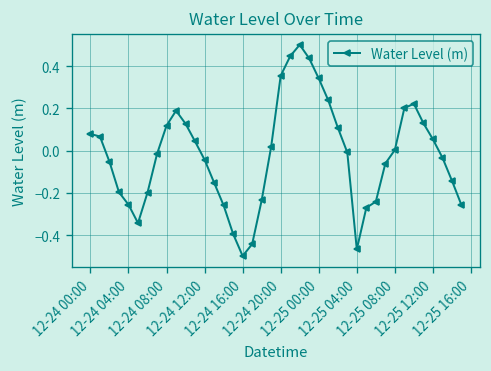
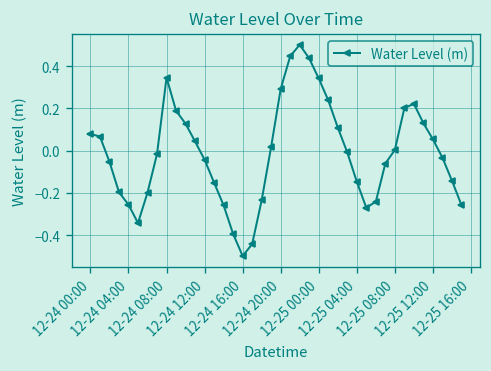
12-24 08:00: 0.12 -> 0.35
12-24 20:00: 0.35 -> 0.29
12-25 04:00: -0.47 -> -0.15
